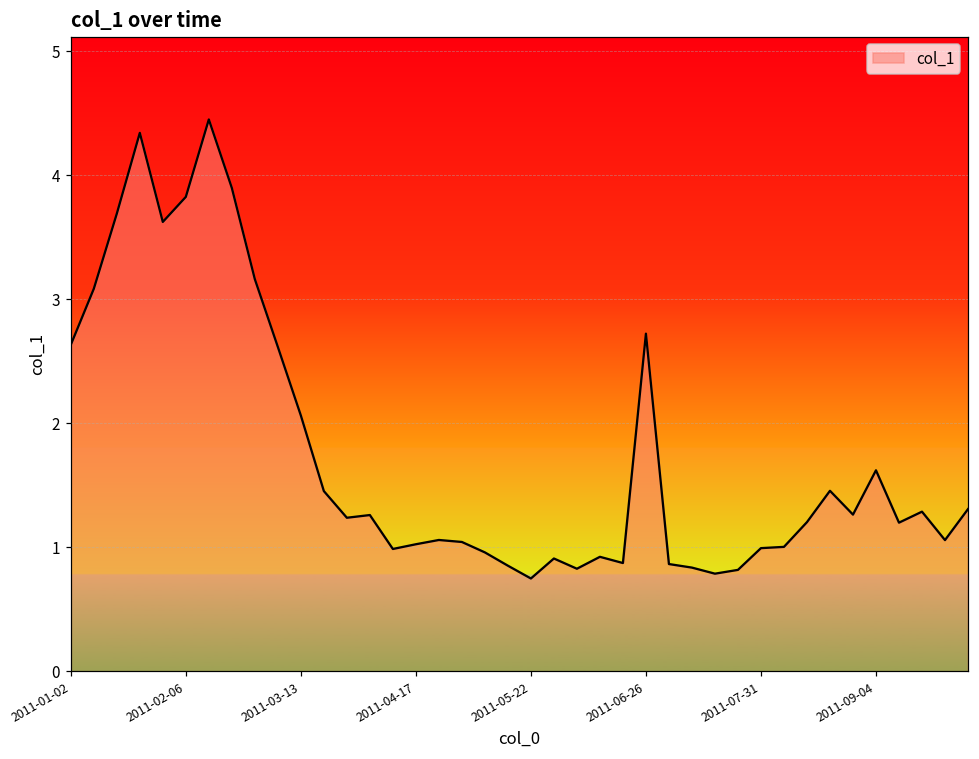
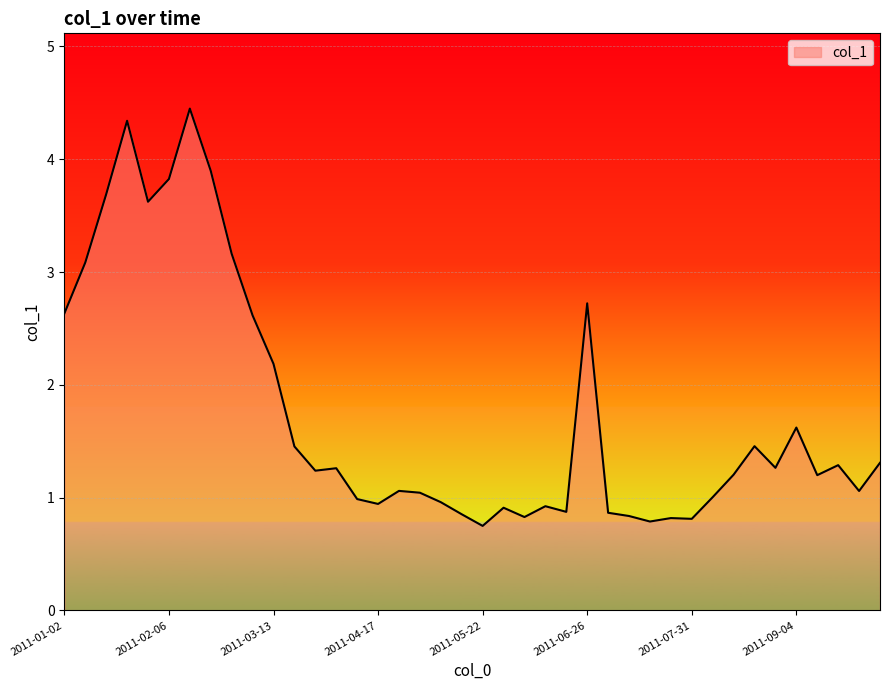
2011-03-13: 2.06 -> 2.19
2011-04-17: 1.03 -> 0.94
2011-07-31: 0.99 -> 0.81
